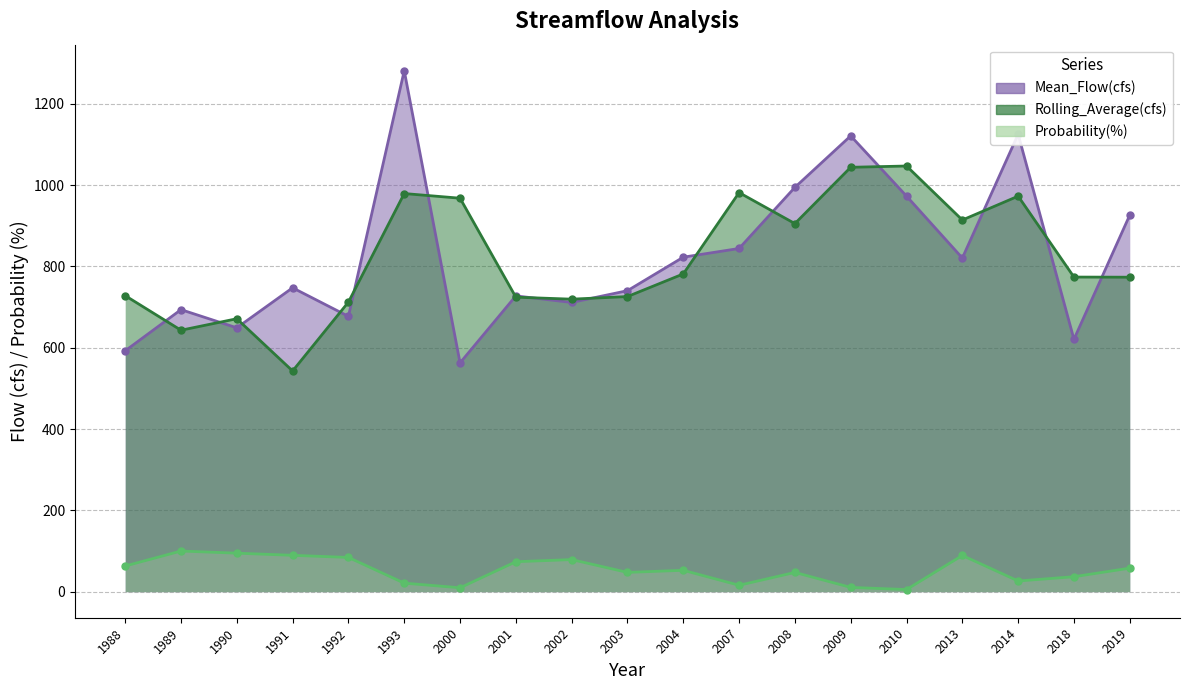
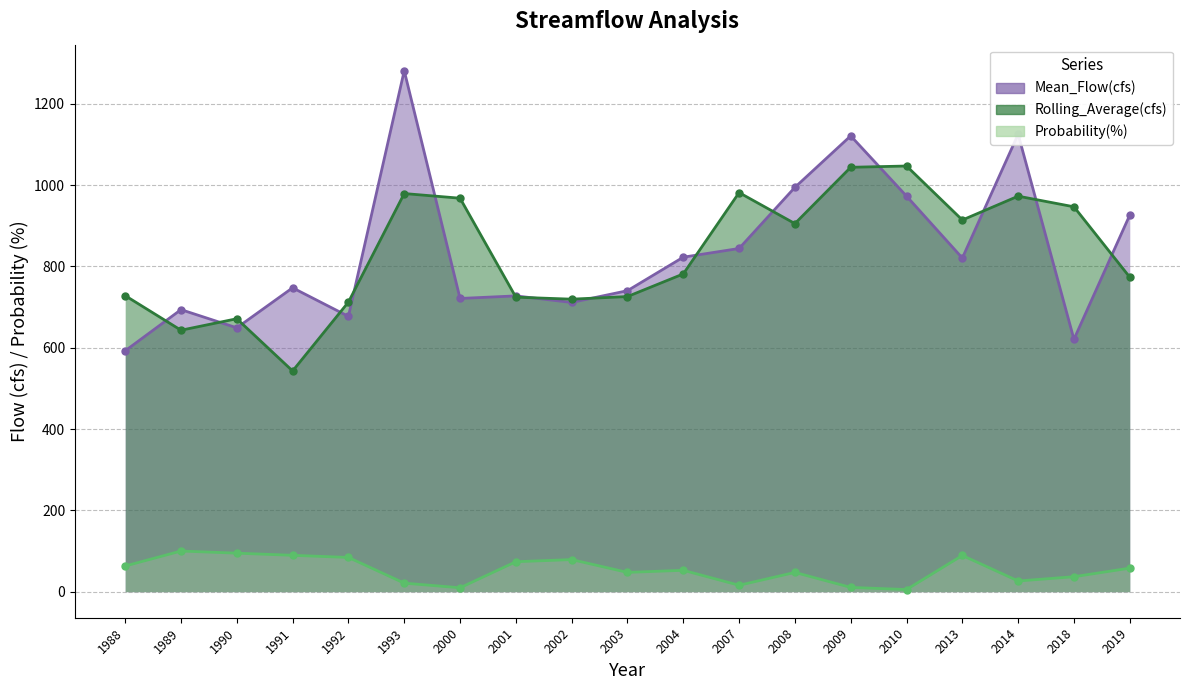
Mean_Flow(cfs), 2000: 560 -> 720
Rolling_Average(cfs), 2018: 770 -> 950
